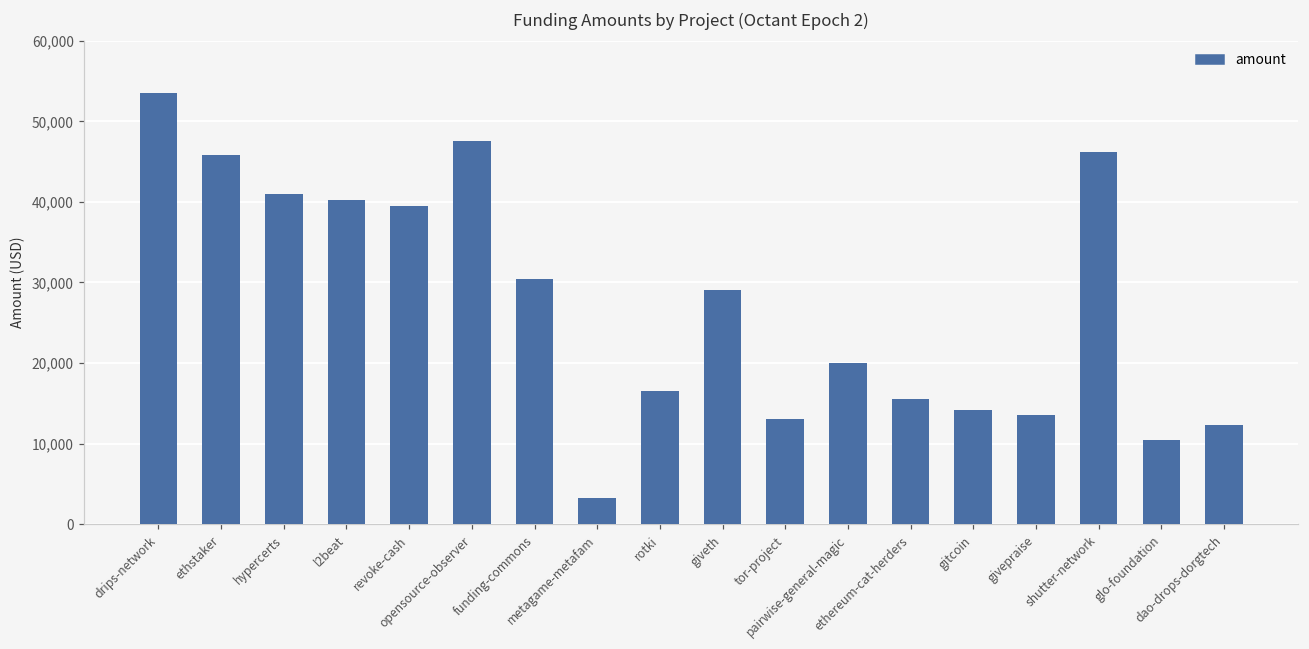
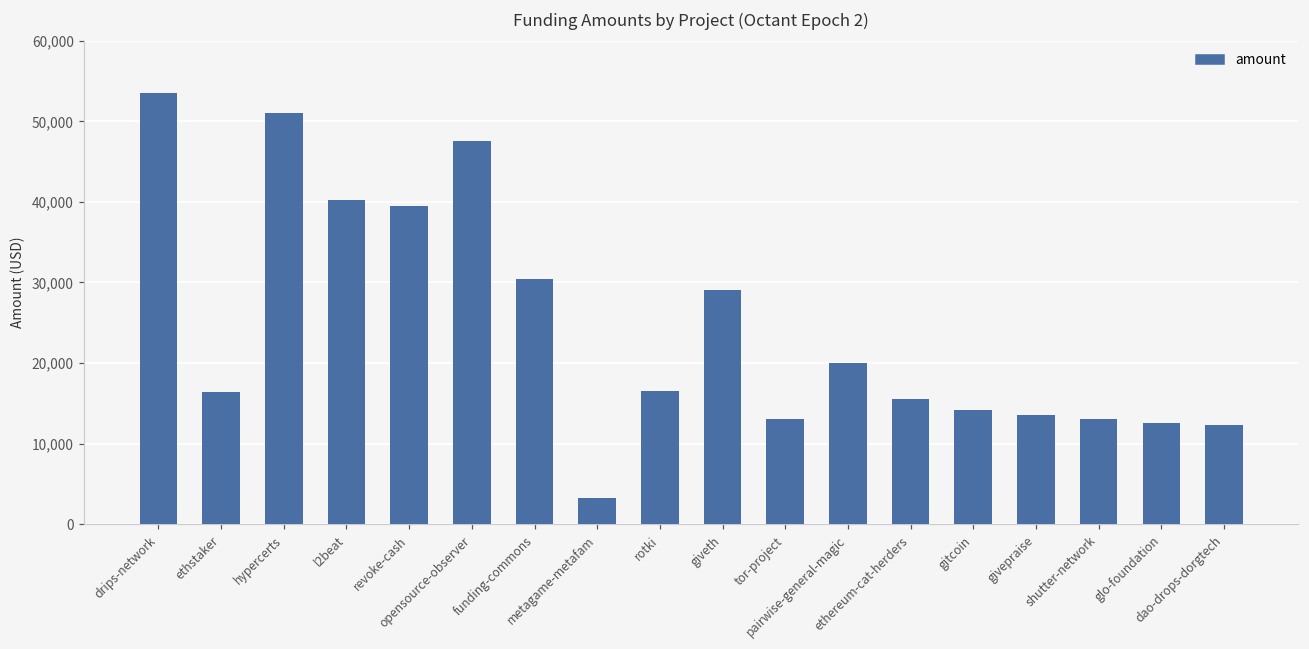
ethstaker: 46,000 -> 16,000
hypercerts: 41,000 -> 51,000
shutter-network: 46,000 -> 13,000
glo-foundation: 10,000 -> 13,000
